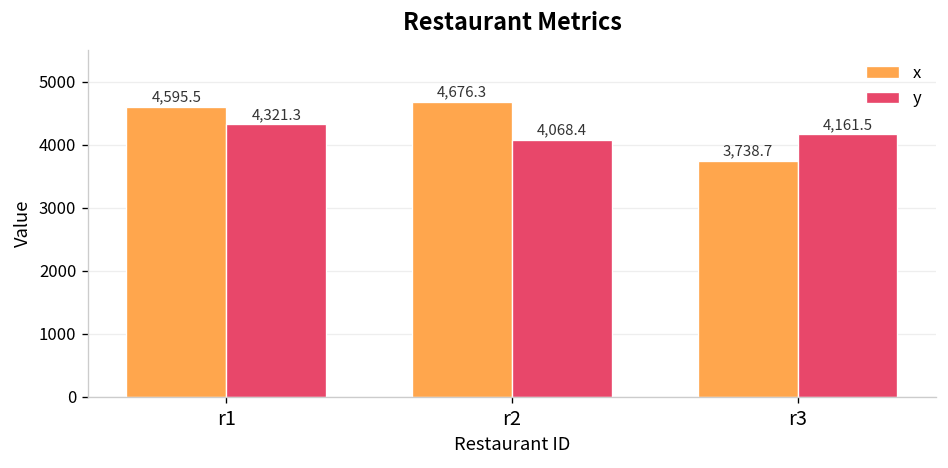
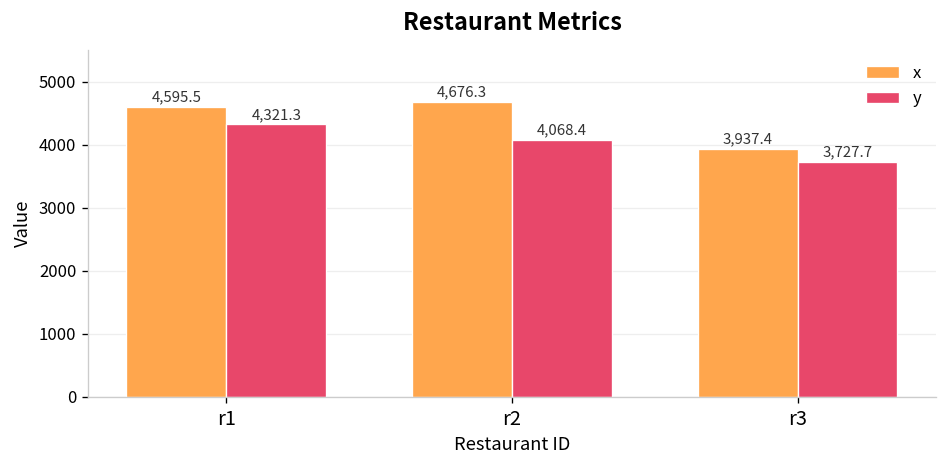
x, r3: 3,738.7 -> 3,937.4
y, r3: 4,161.5 -> 3,727.7
